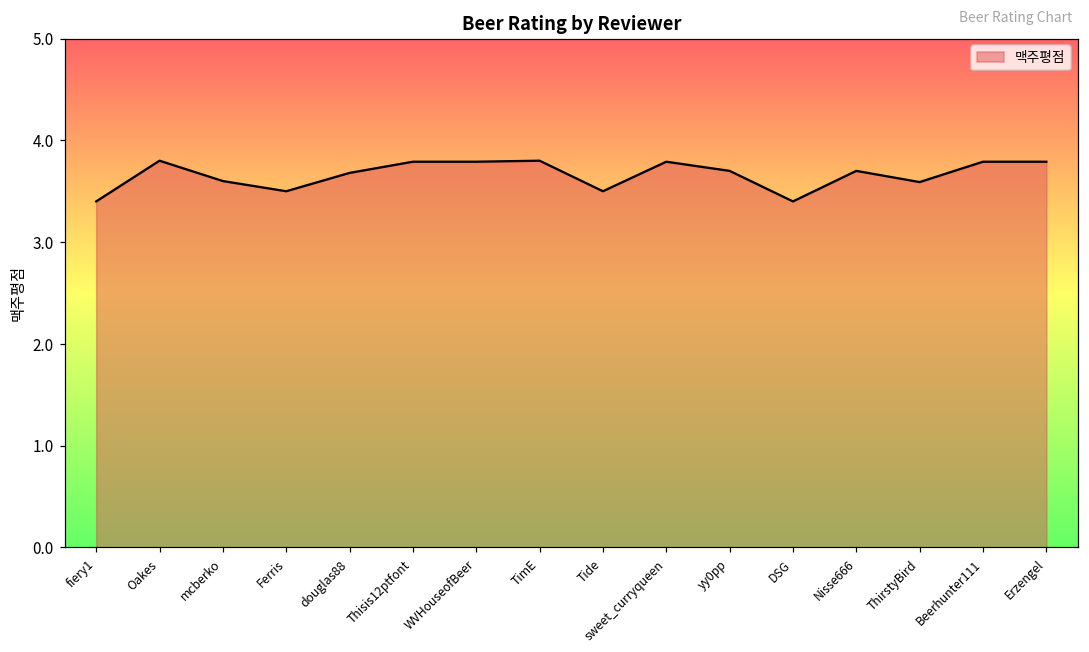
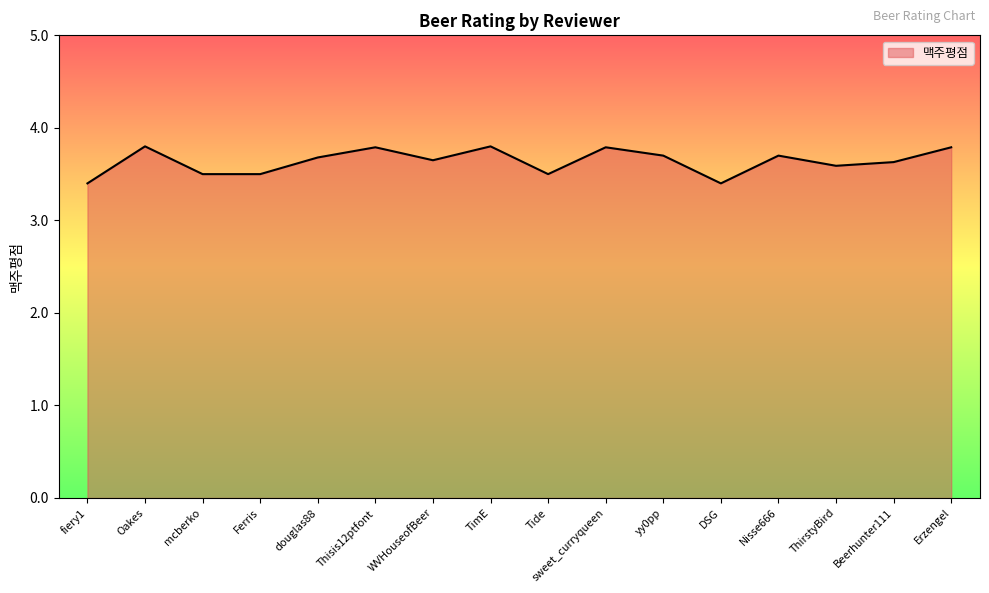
mcberko: 3.6 -> 3.5
WVHouseofBeer: 3.8 -> 3.7
Beerhunter111: 3.8 -> 3.6
